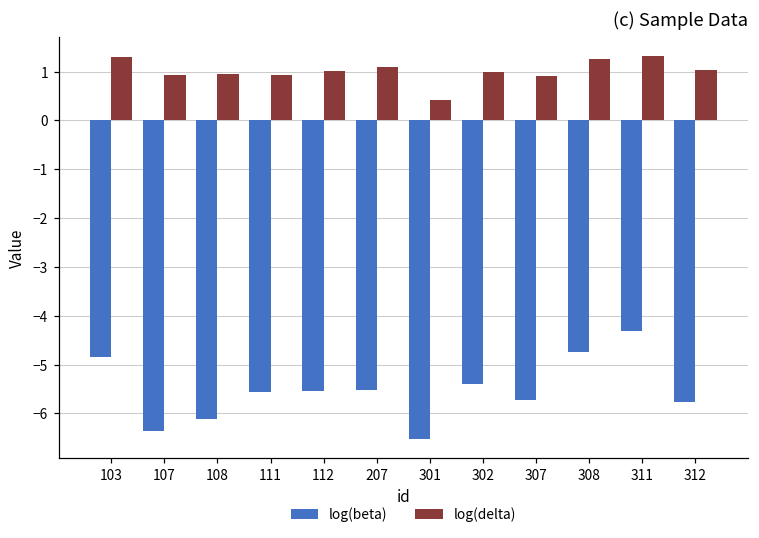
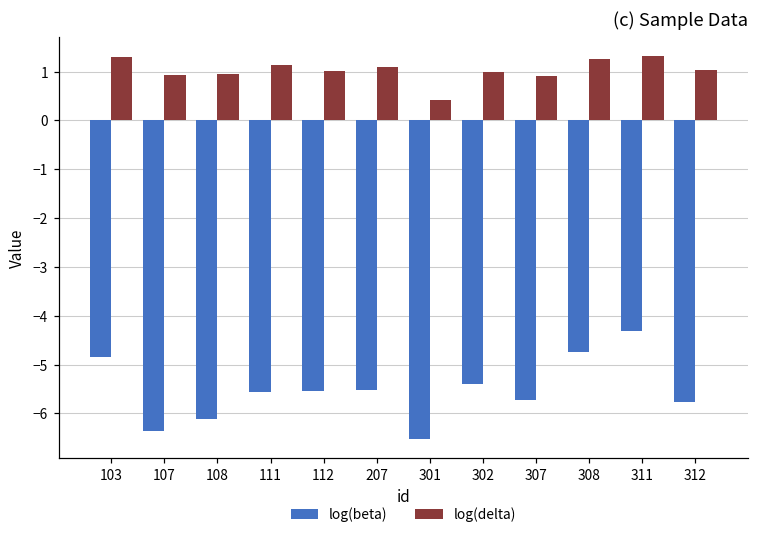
log(delta), 111: 0.9 -> 1.1
